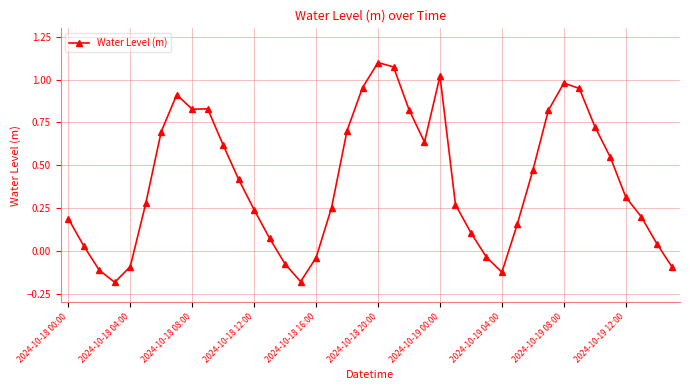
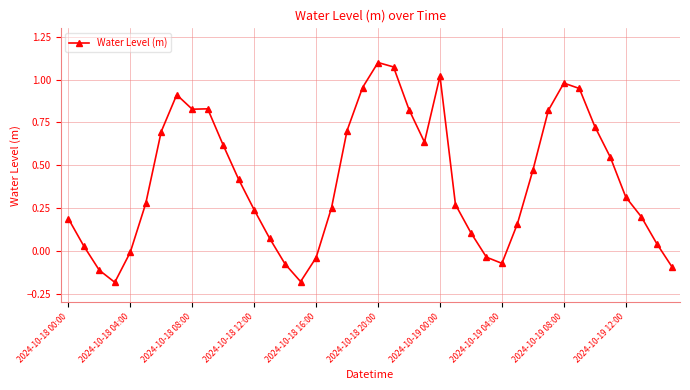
2024-10-18 04:00: -0.09 -> -0.01
2024-10-19 04:00: -0.12 -> -0.07
